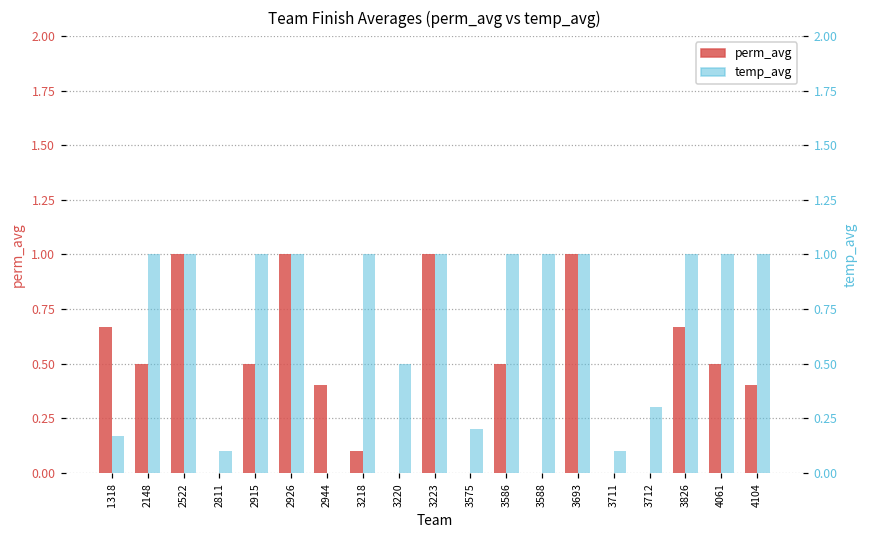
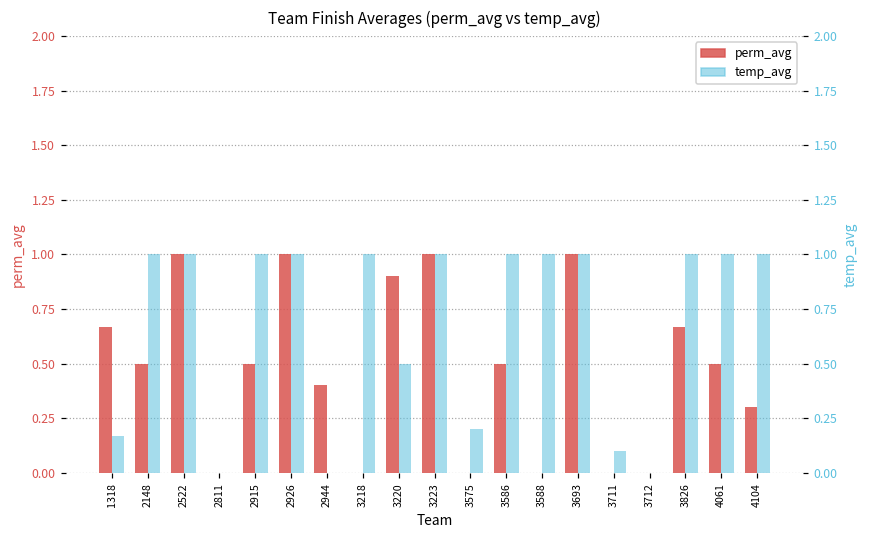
perm_avg, 3218: 0.1 -> 0.0
perm_avg, 3220: 0.0 -> 0.9
perm_avg, 4104: 0.4 -> 0.3
temp_avg, 2811: 0.1 -> 0.0
temp_avg, 3712: 0.3 -> 0.0
